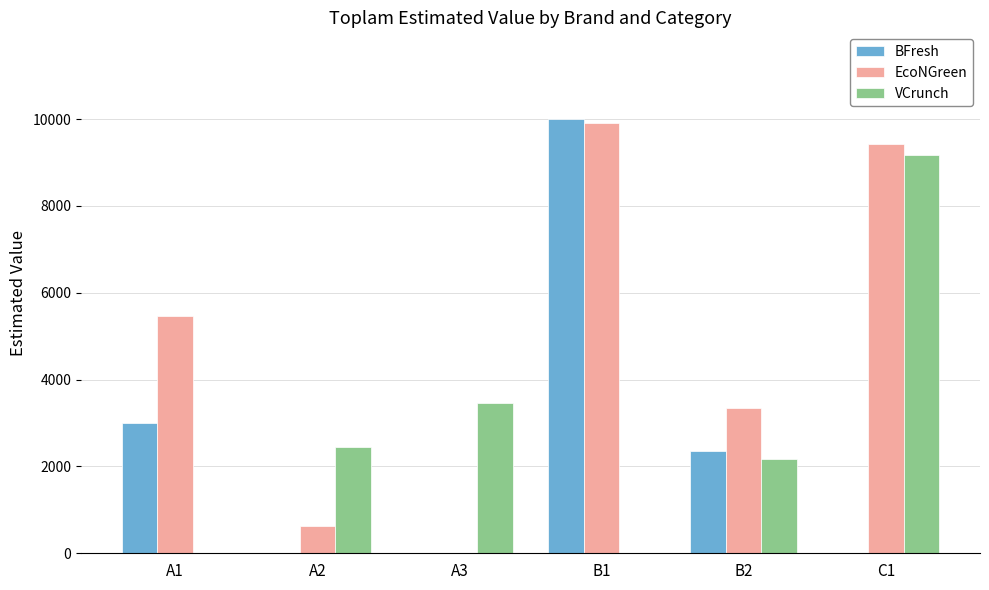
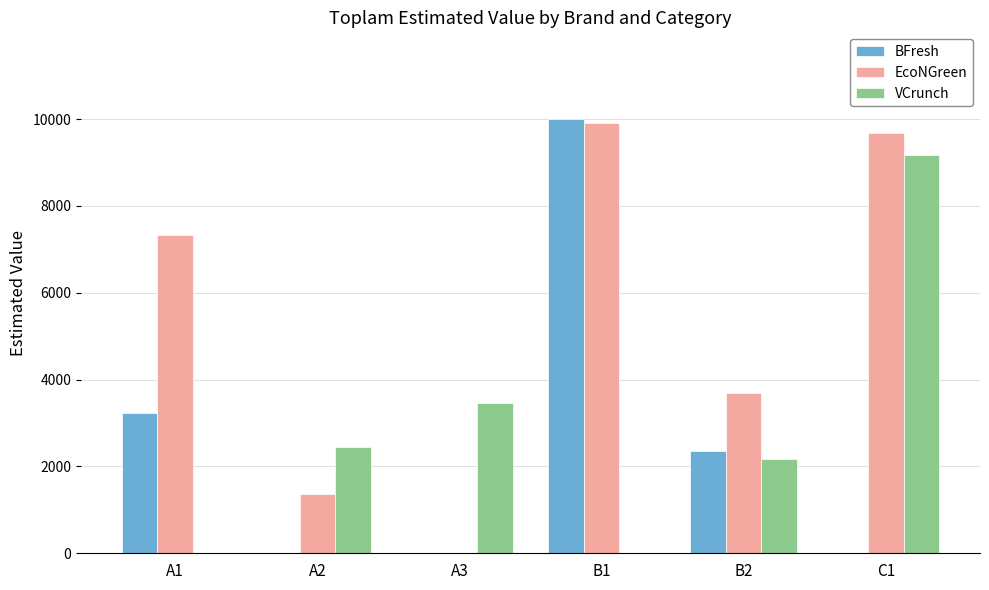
BFresh, A1: 3000 -> 3200
EcoNGreen, A1: 5500 -> 7300
EcoNGreen, A2: 600 -> 1400
EcoNGreen, B2: 3400 -> 3700
EcoNGreen, C1: 9400 -> 9700
